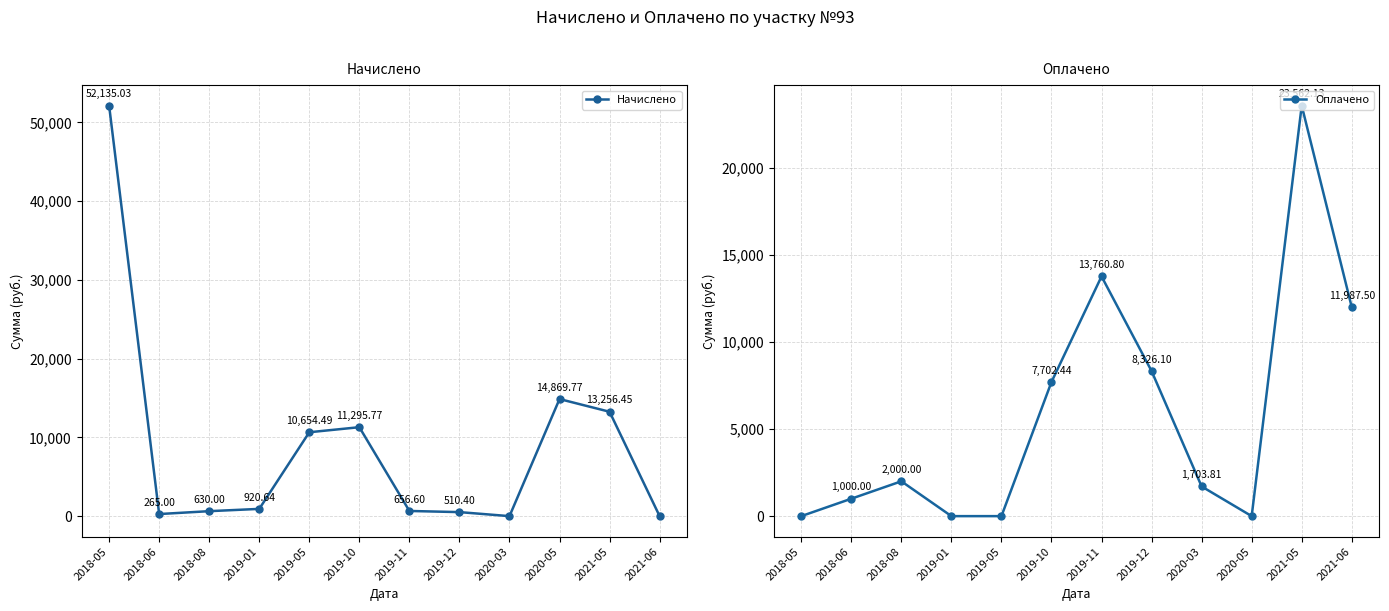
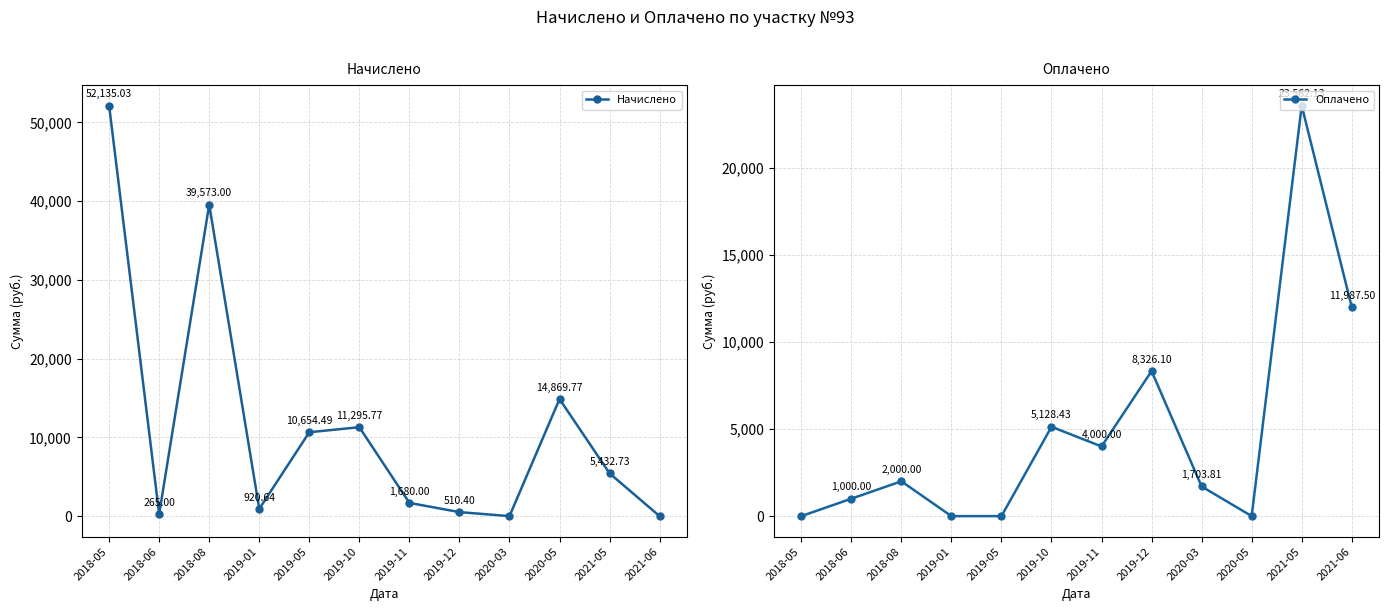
Начислено, 2018-08: 630.00 -> 39,573.00
Начислено, 2019-11: 656.60 -> 1,680.00
Начислено, 2021-05: 13,256.45 -> 5,432.73
Оплачено, 2019-10: 7,702.44 -> 5,128.43
Оплачено, 2019-11: 13,760.80 -> 4,000.00
